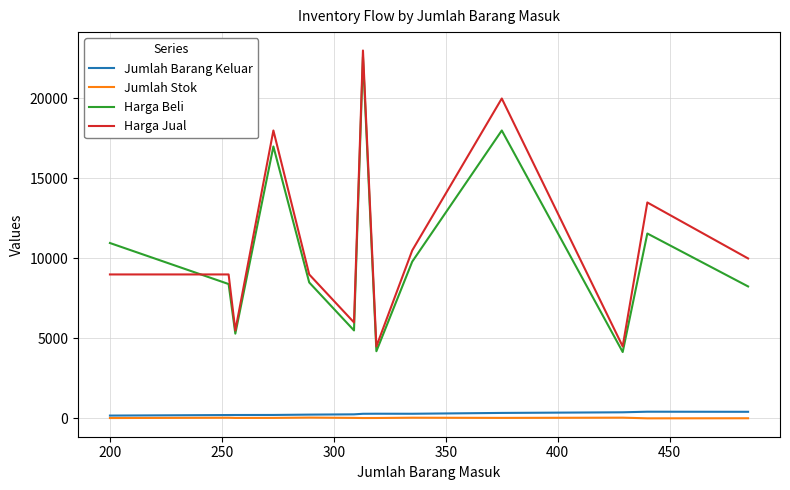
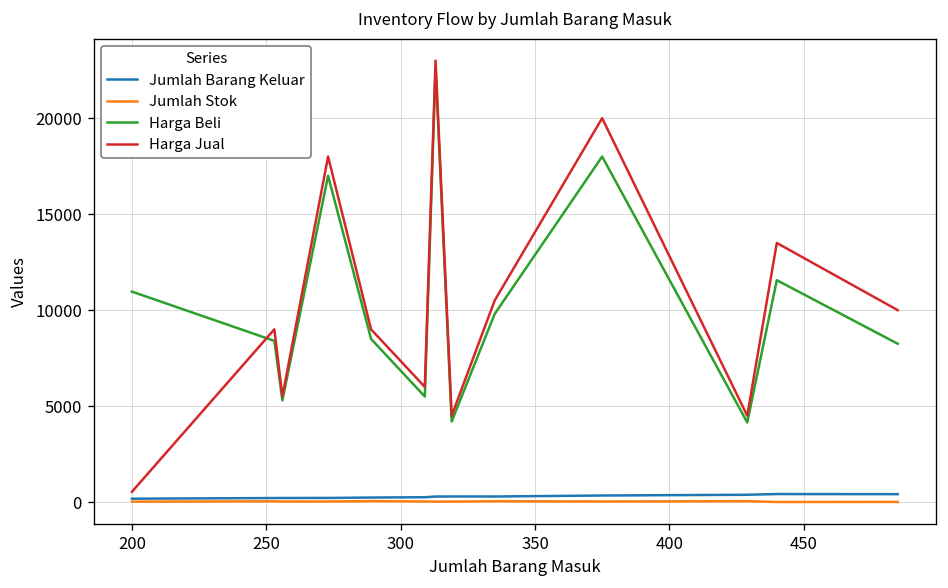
Harga Jual, 200: 9000 -> 500
